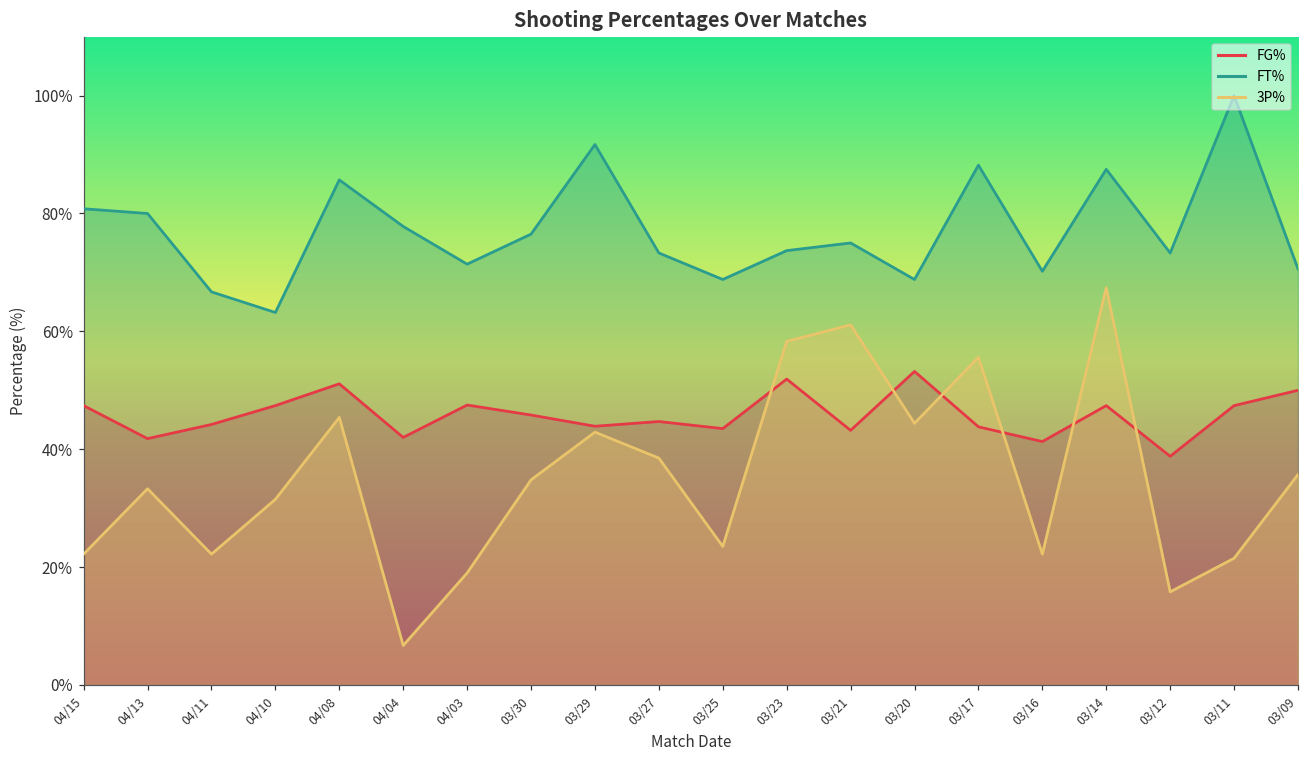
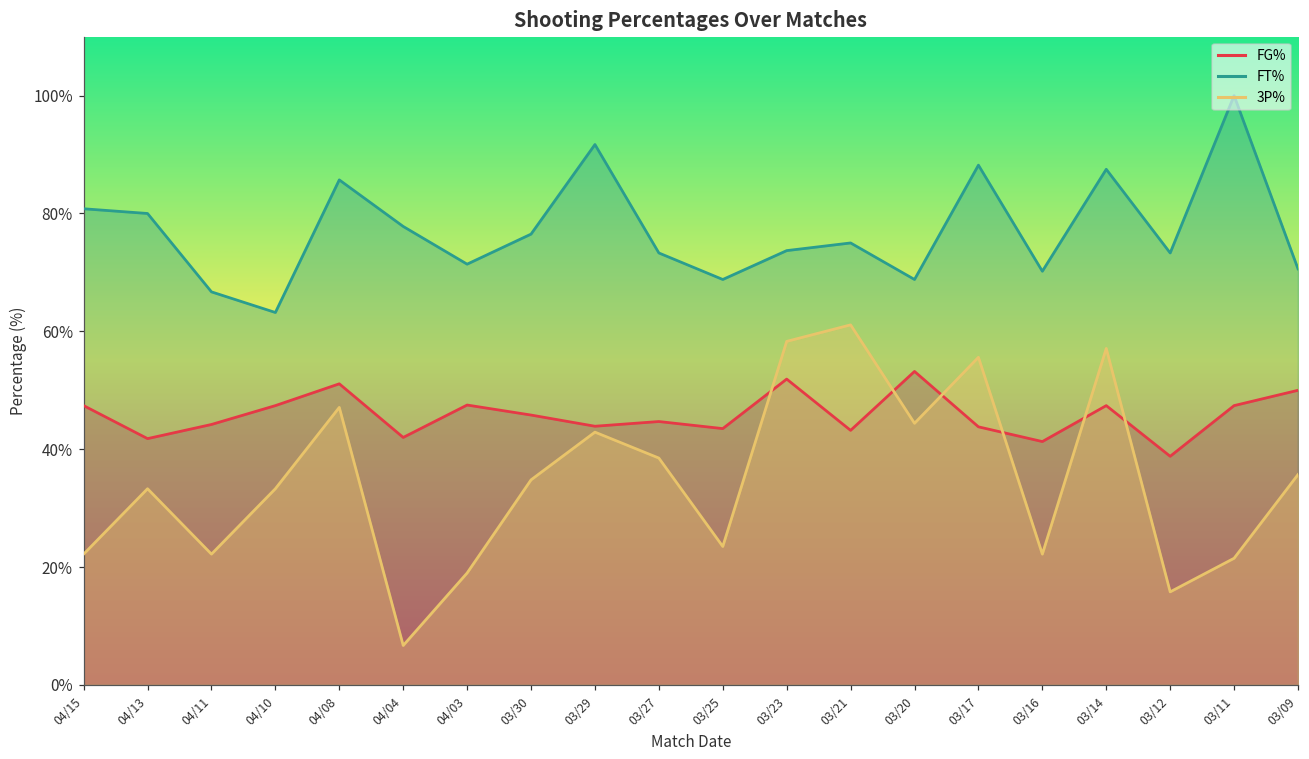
3P%, 04/10: 32% -> 33%
3P%, 04/08: 45% -> 47%
3P%, 03/14: 67% -> 57%
